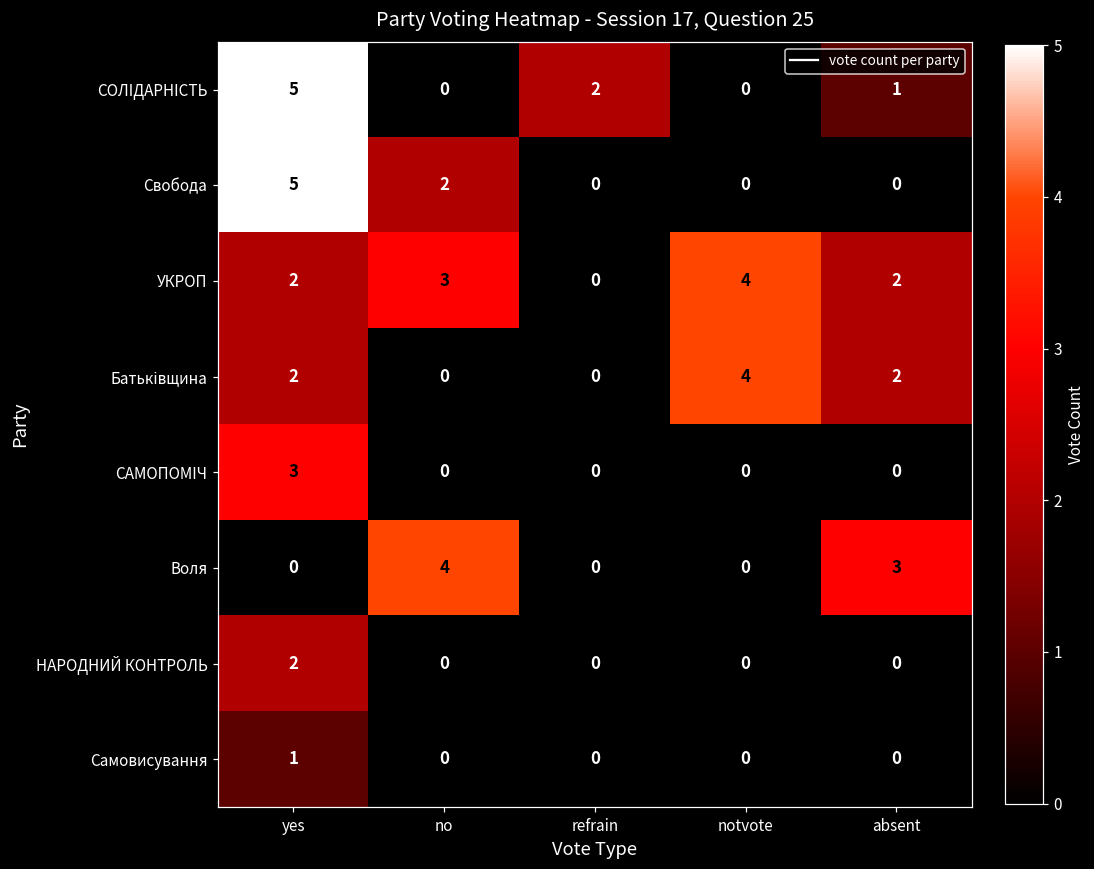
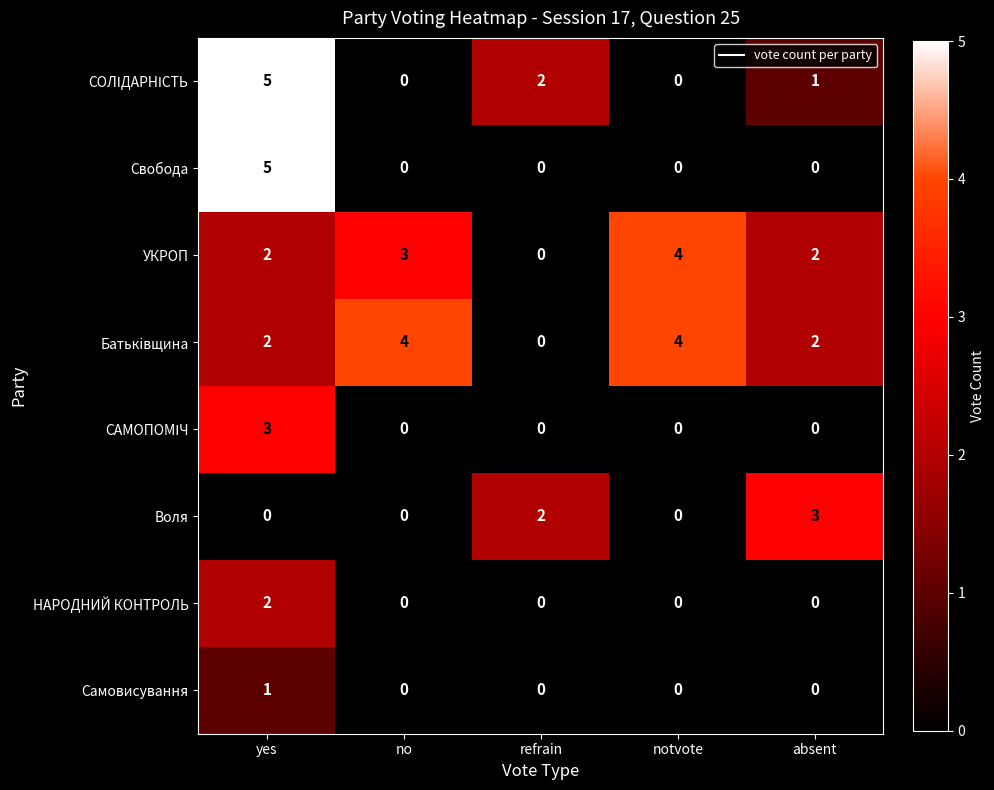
Свобода, no: 2 -> 0
Батьківщина, no: 0 -> 4
Воля, no: 4 -> 0
Воля, refrain: 0 -> 2
